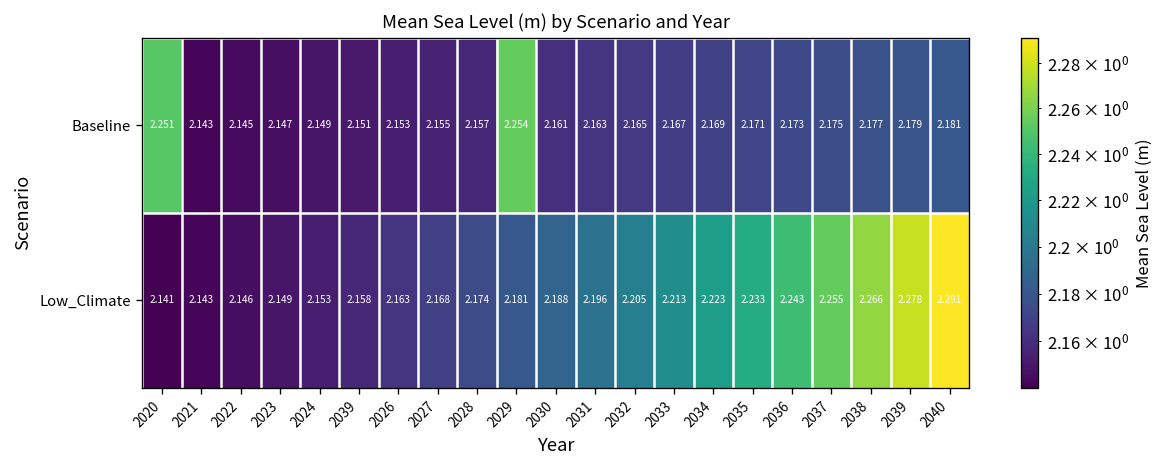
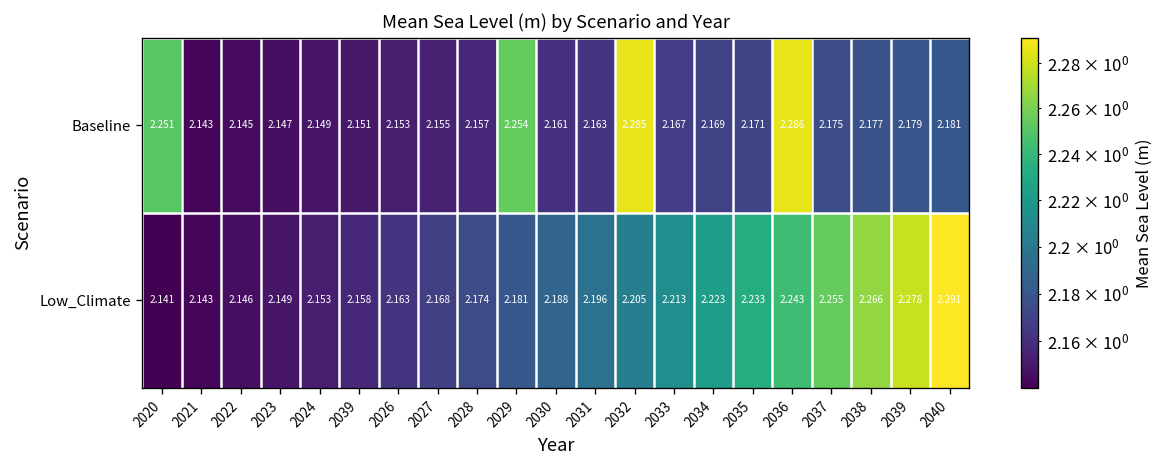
Baseline, 2032: 2.165 -> 2.285
Baseline, 2036: 2.173 -> 2.286
